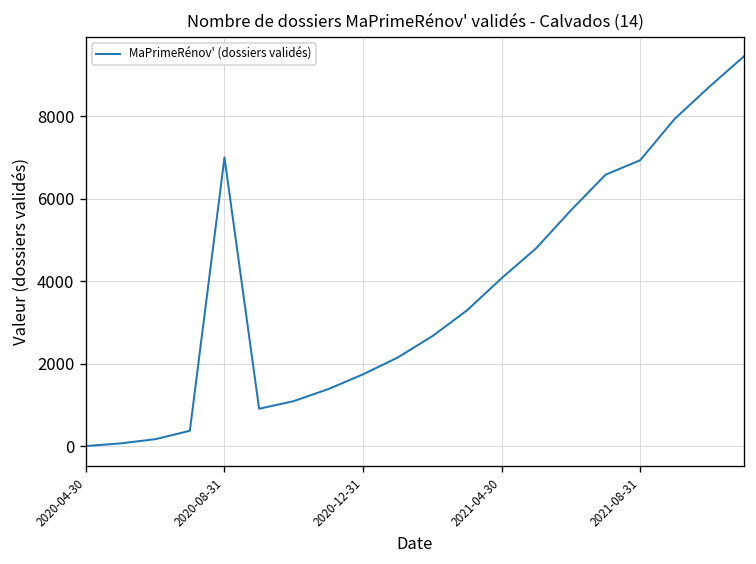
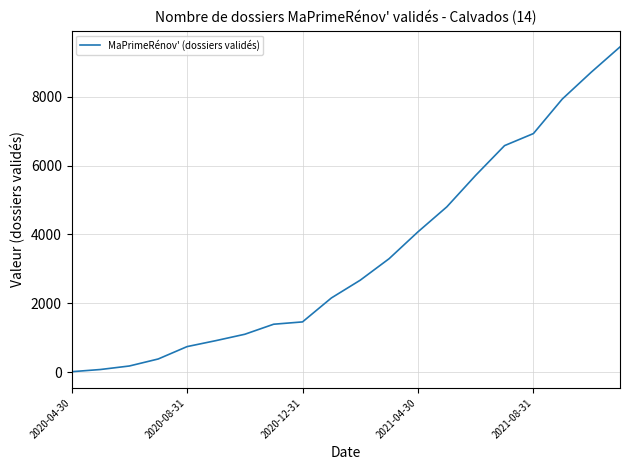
2020-08-31: 7000 -> 700
2020-12-31: 1700 -> 1500
